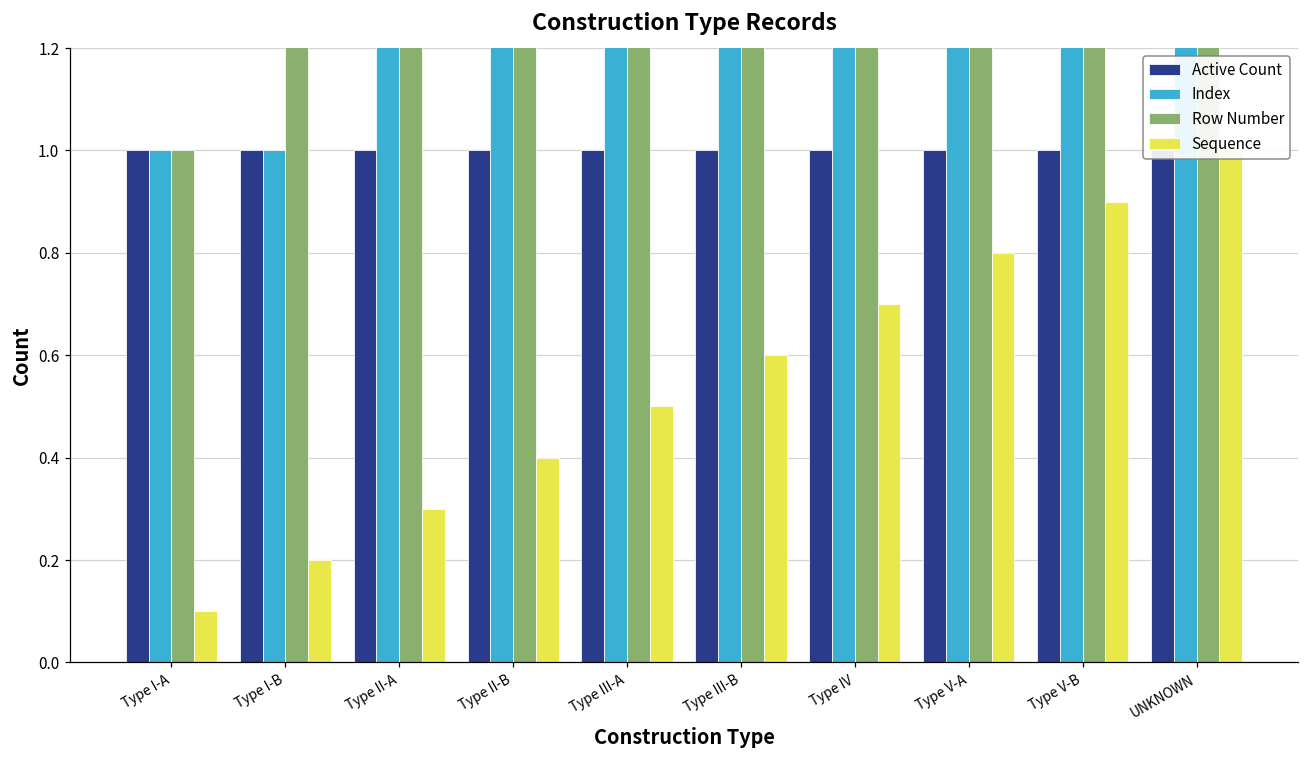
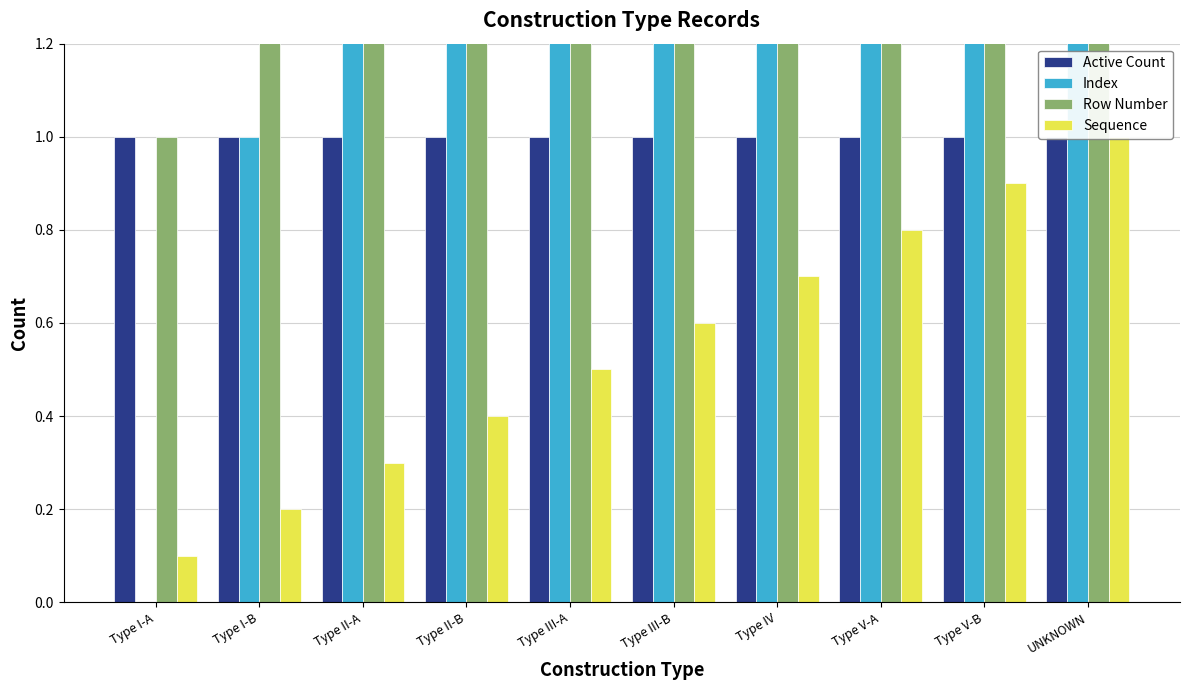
Index, Type I-A: 1 -> 0
